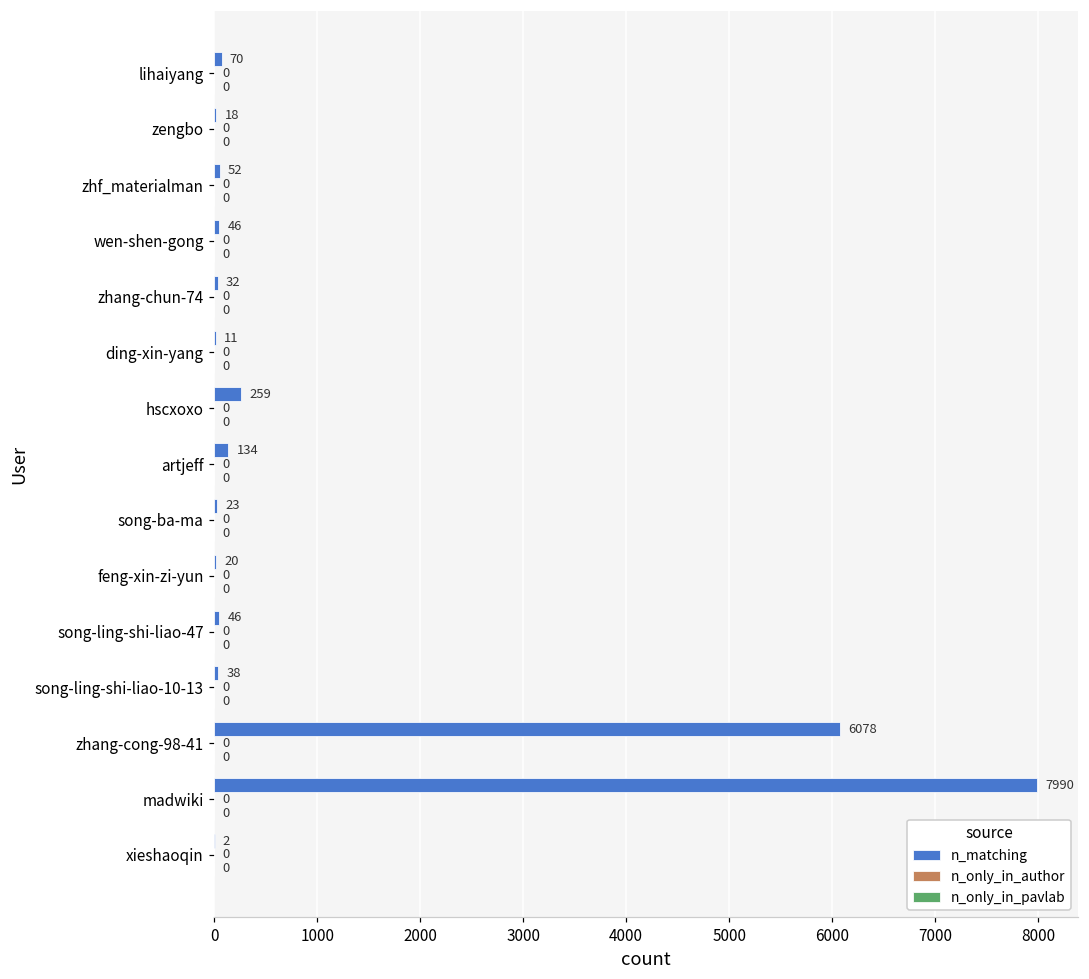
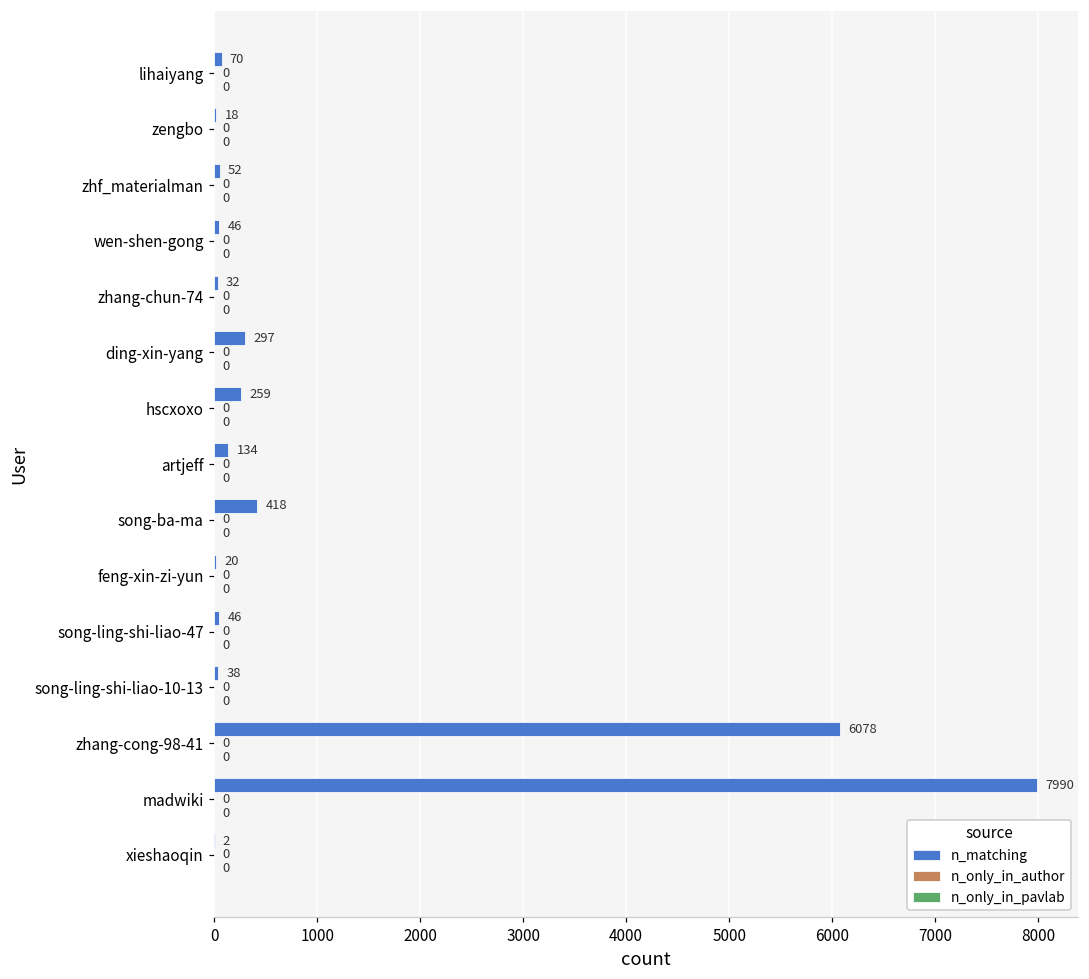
n_matching, ding-xin-yang: 11 -> 297
n_matching, song-ba-ma: 23 -> 418
